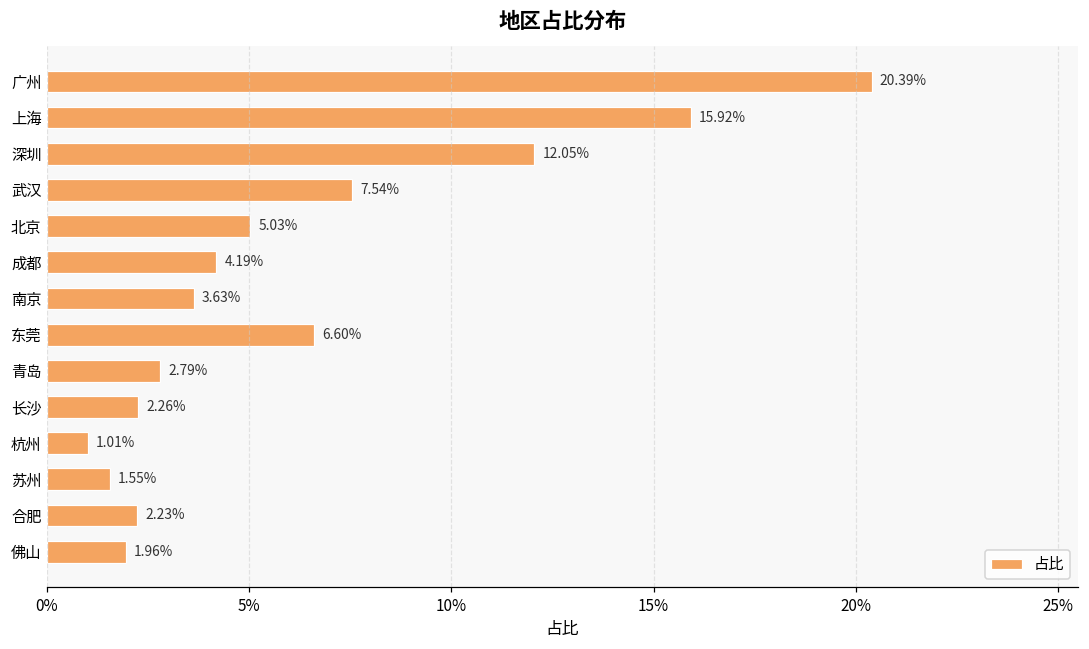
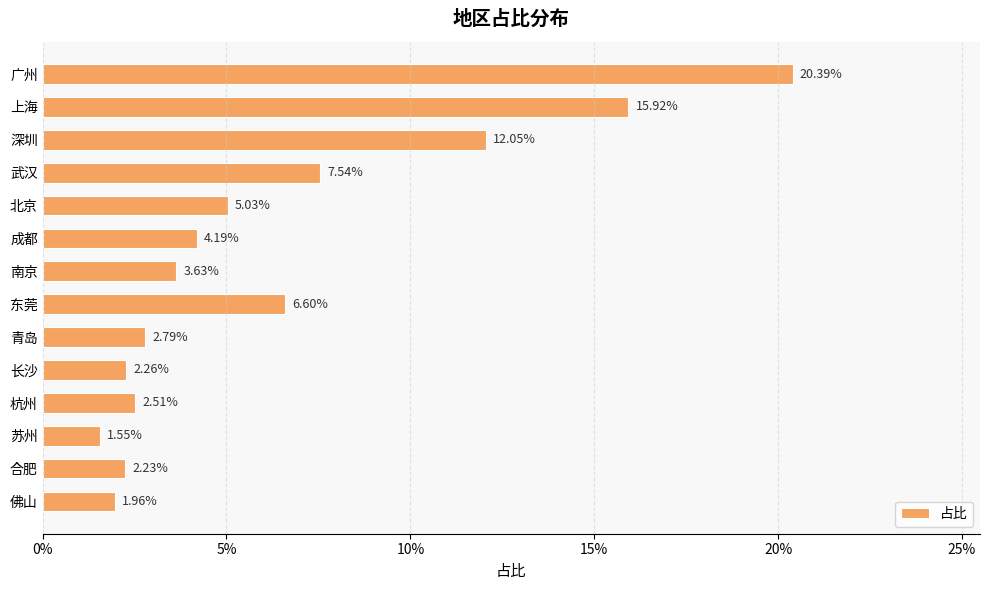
杭州: 1.01% -> 2.51%
